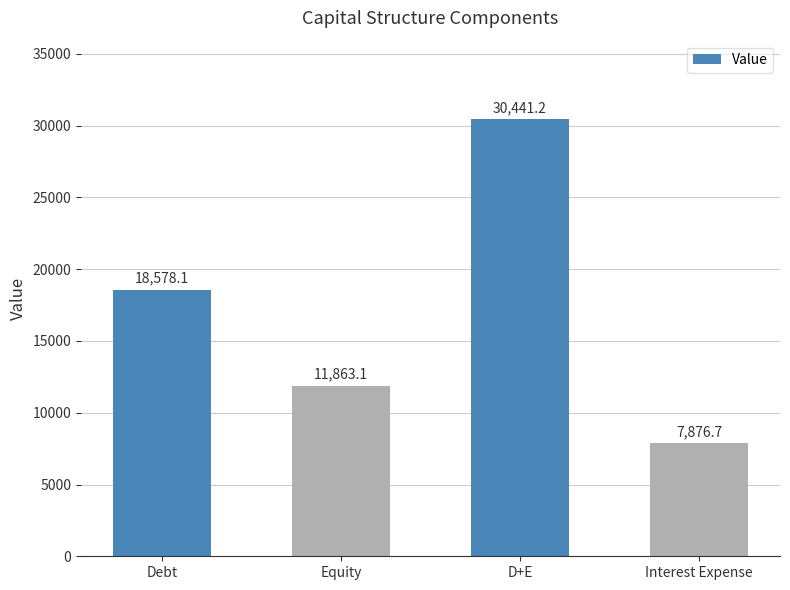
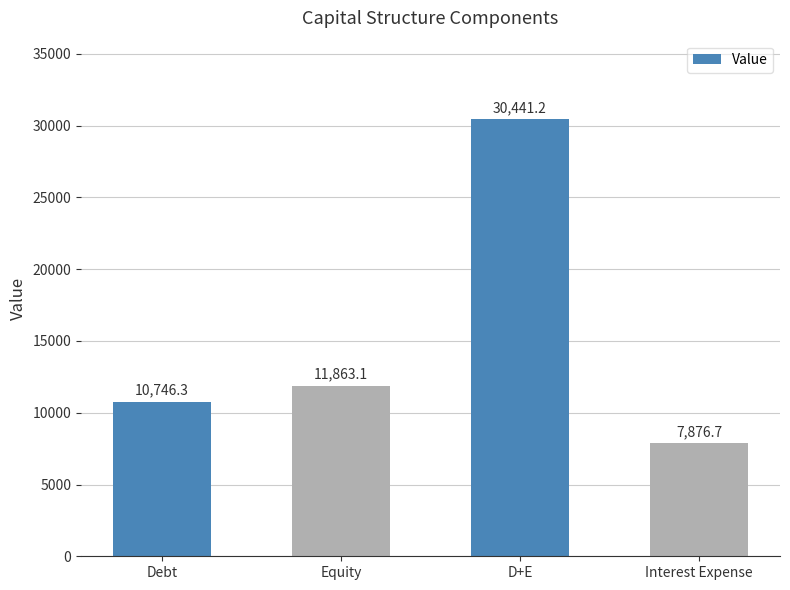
Debt: 18,578.1 -> 10,746.3
